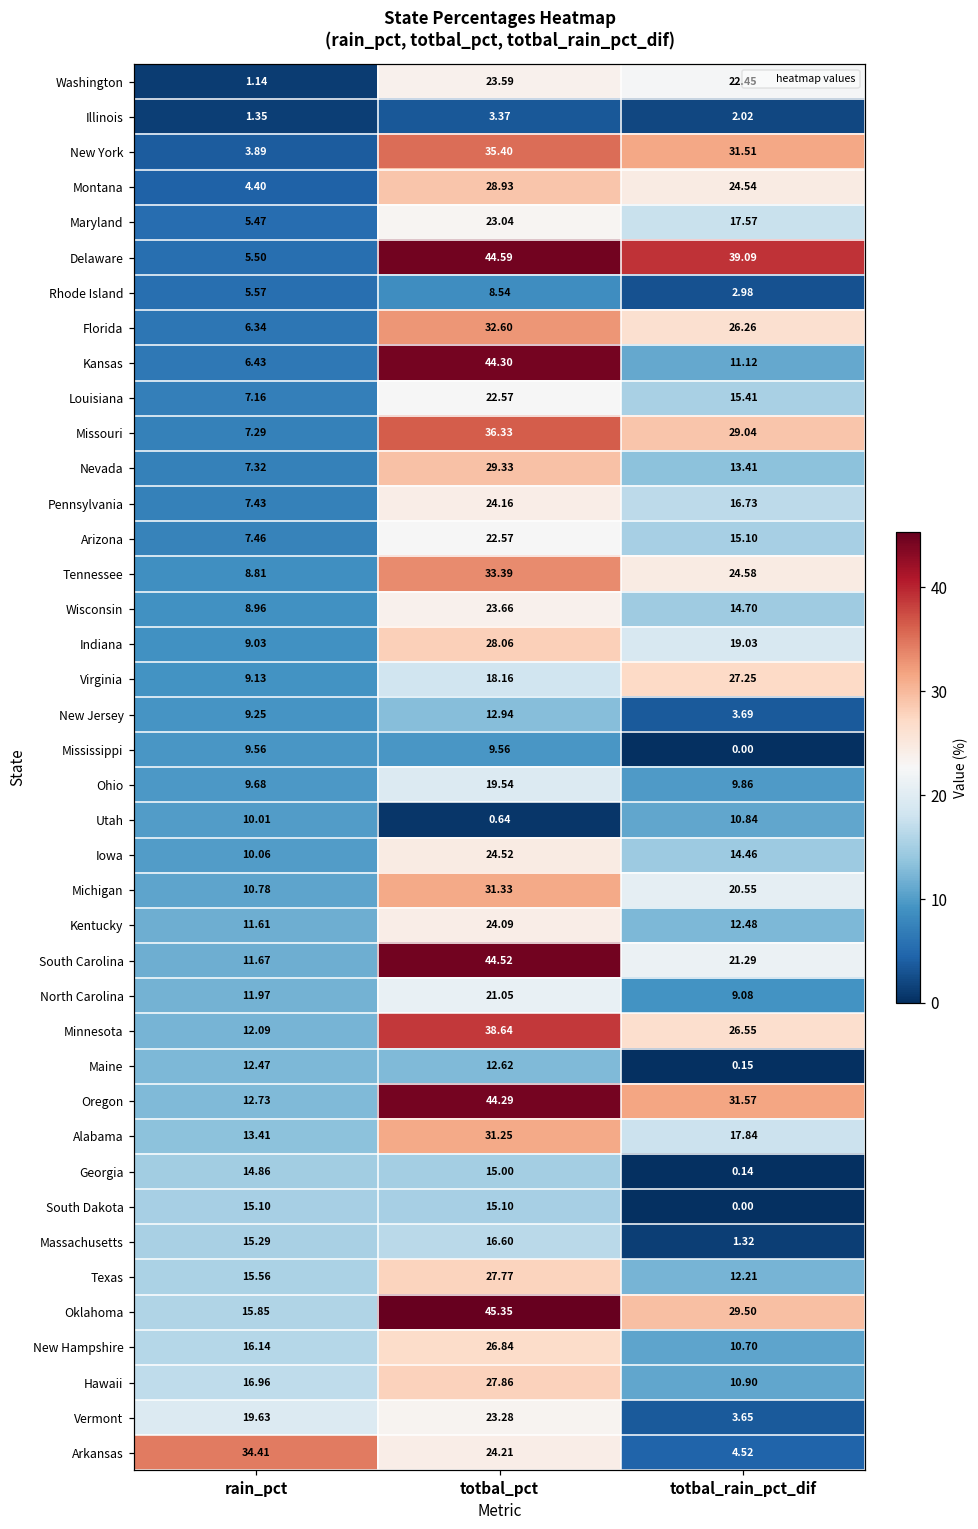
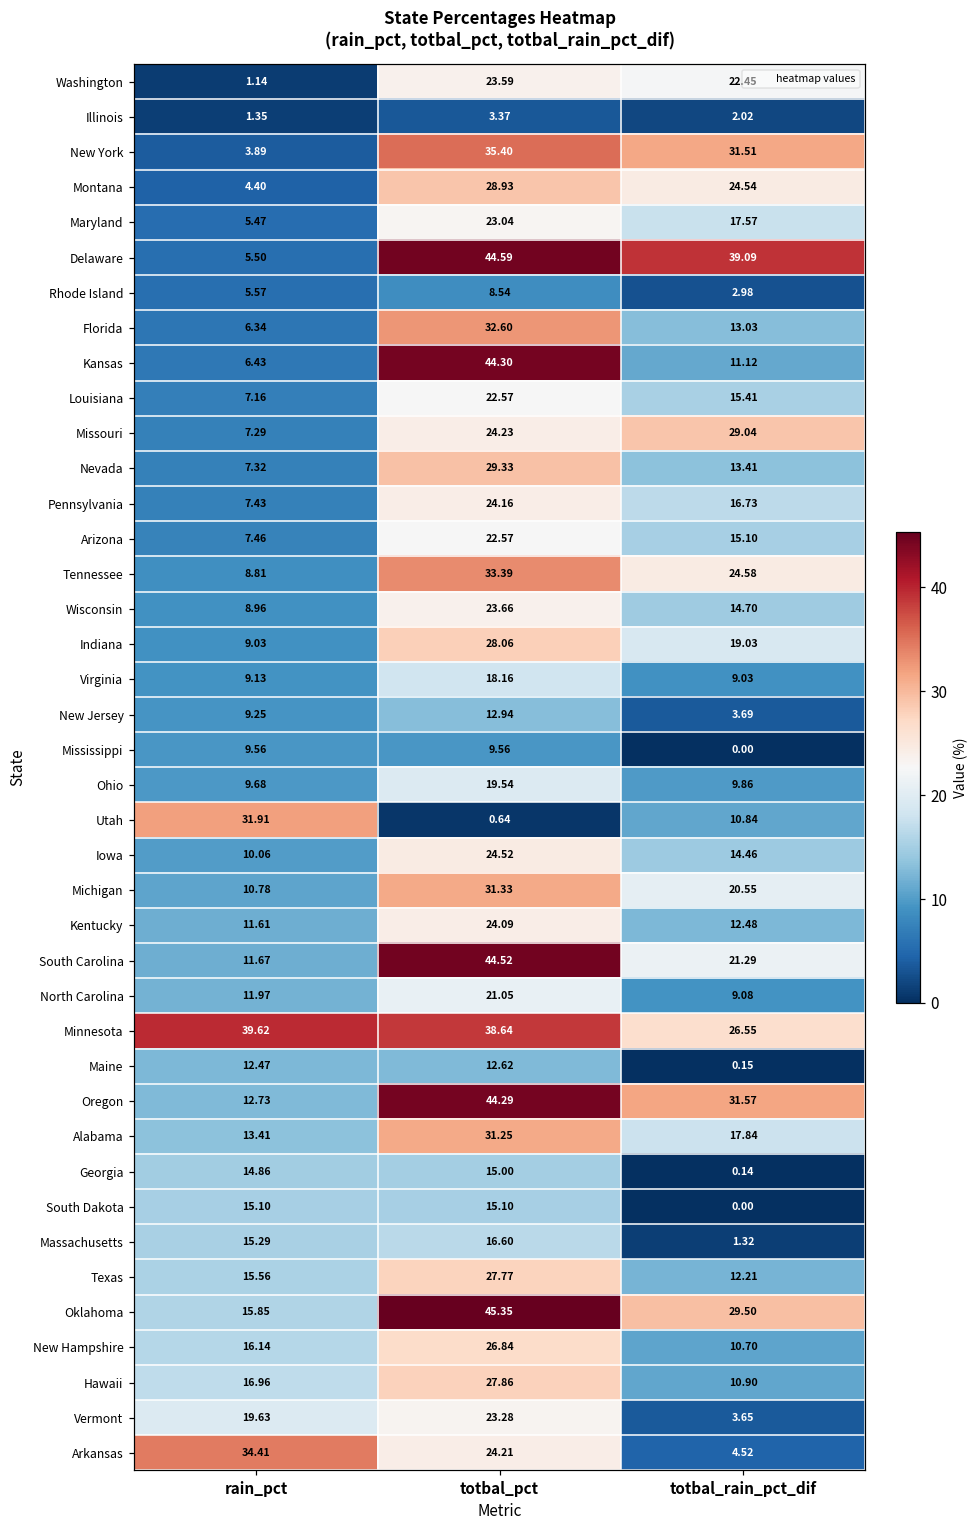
Florida, totbal_rain_pct_dif: 26.26 -> 13.03
Missouri, totbal_pct: 36.33 -> 24.23
Virginia, totbal_rain_pct_dif: 27.25 -> 9.03
Utah, rain_pct: 10.01 -> 31.91
Minnesota, rain_pct: 12.09 -> 39.62
